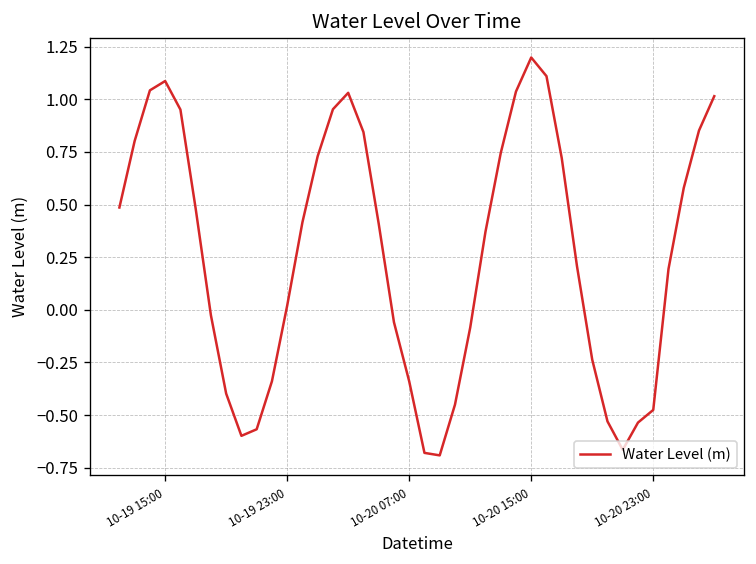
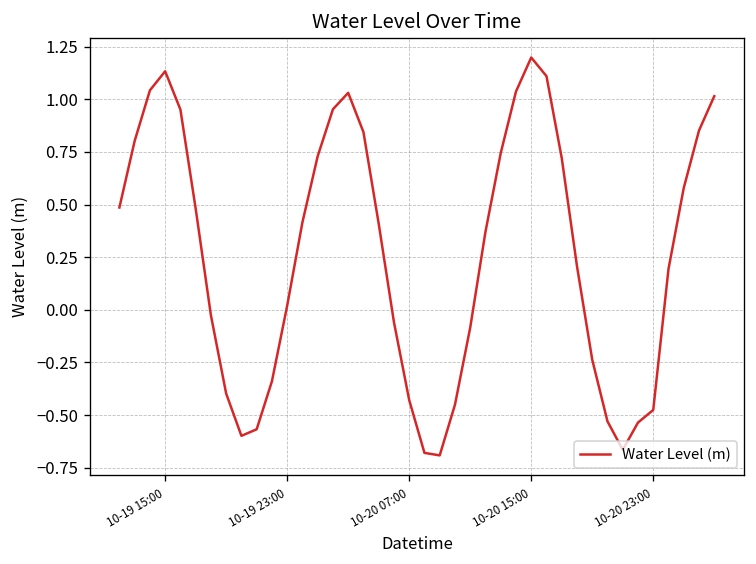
10-19 15:00: 1.09 -> 1.13
10-20 07:00: -0.34 -> -0.43
